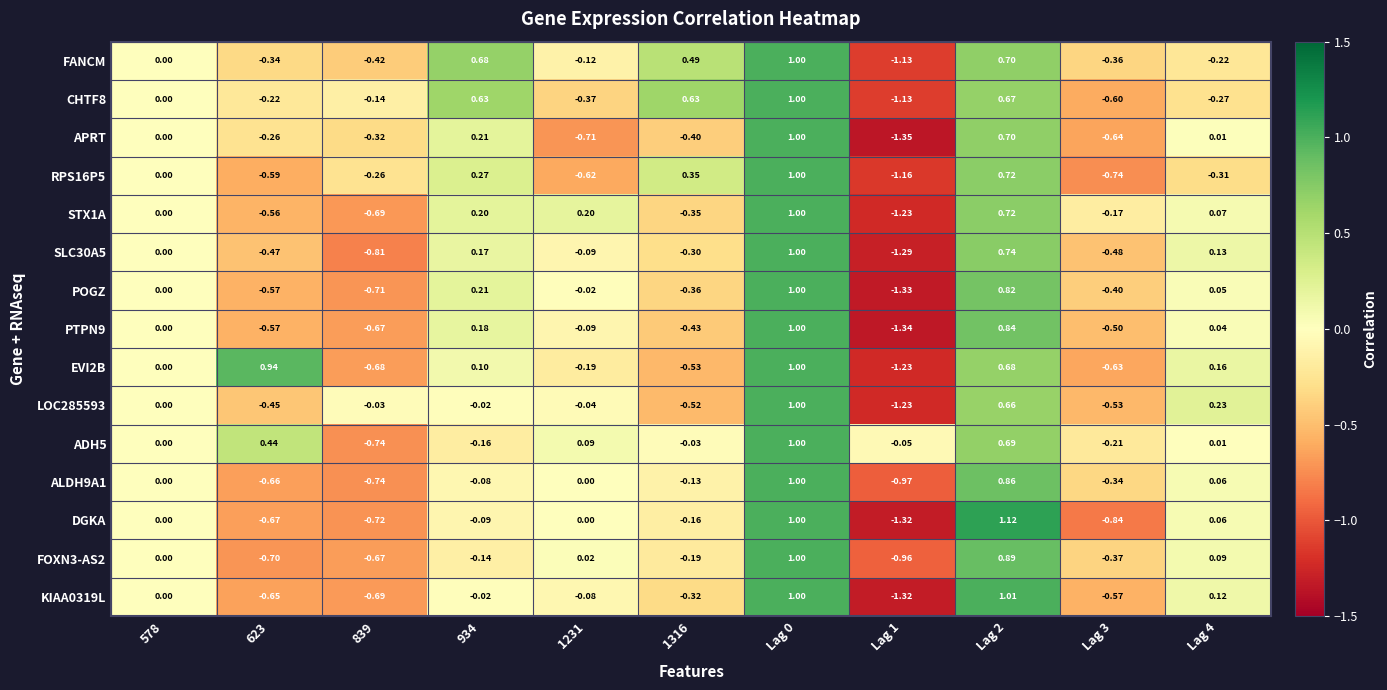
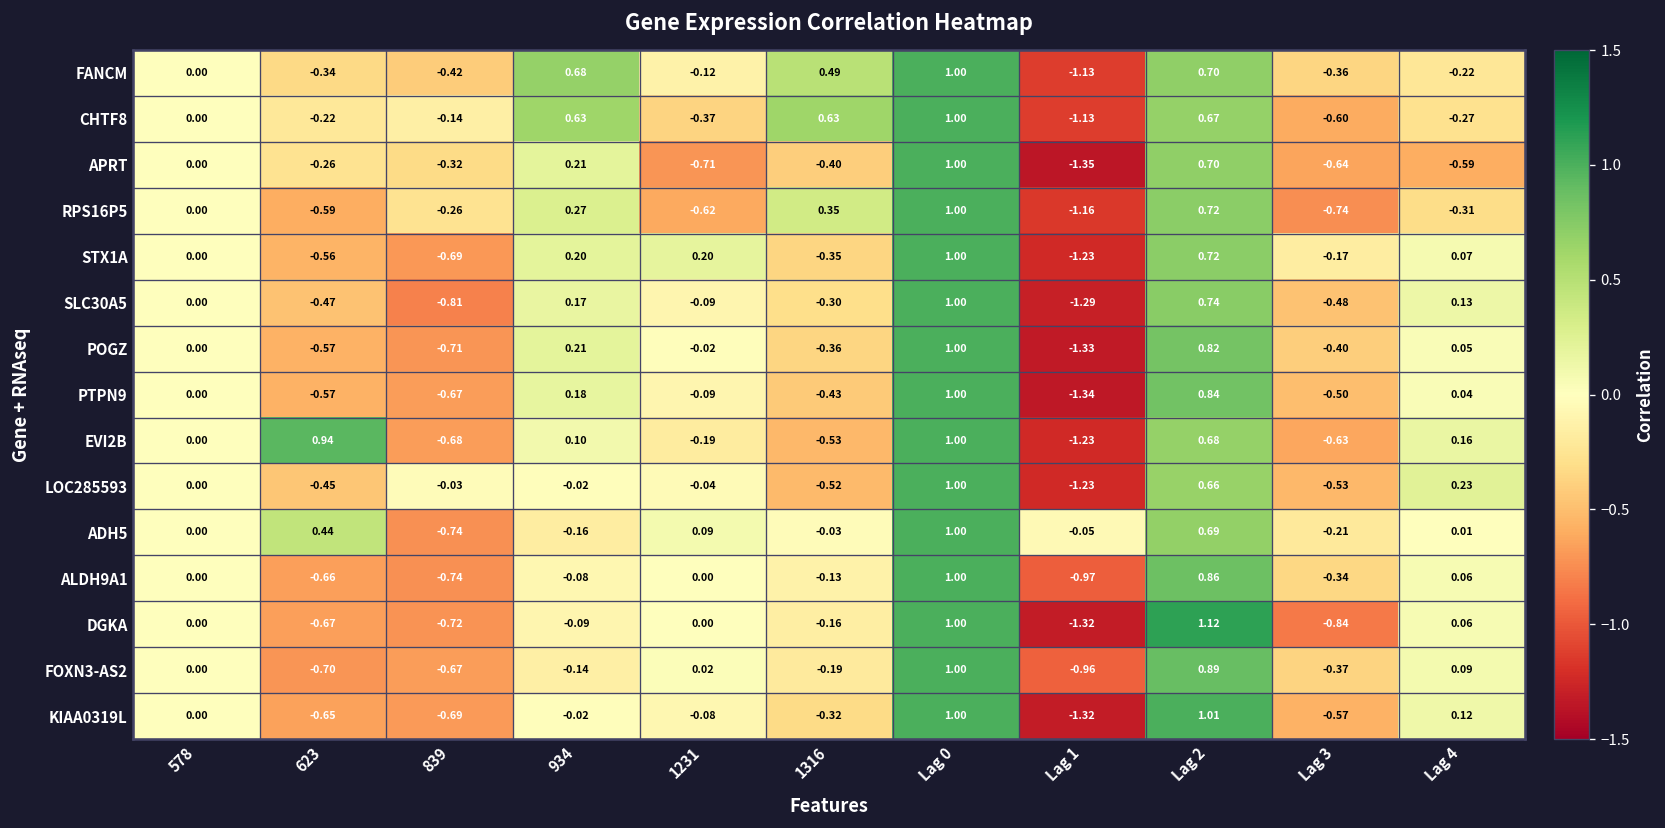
APRT, Lag 4: 0.01 -> -0.59
